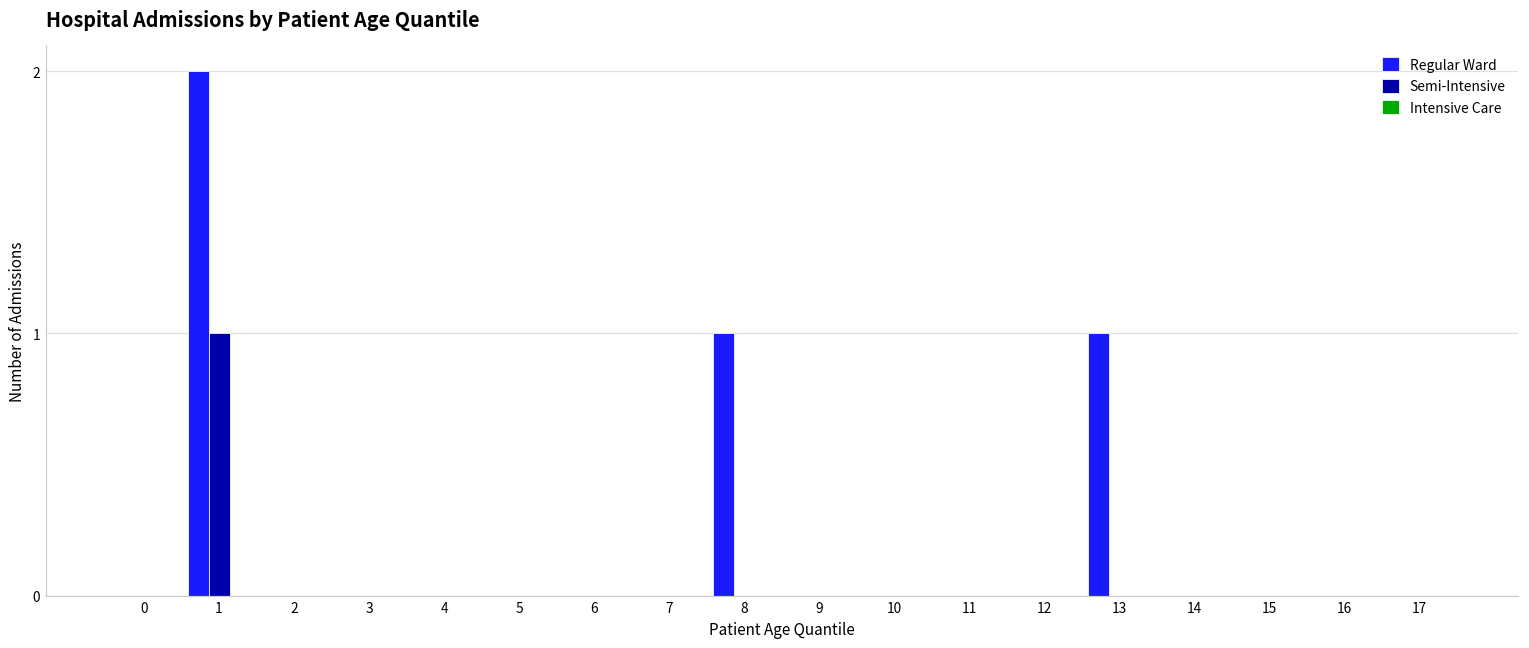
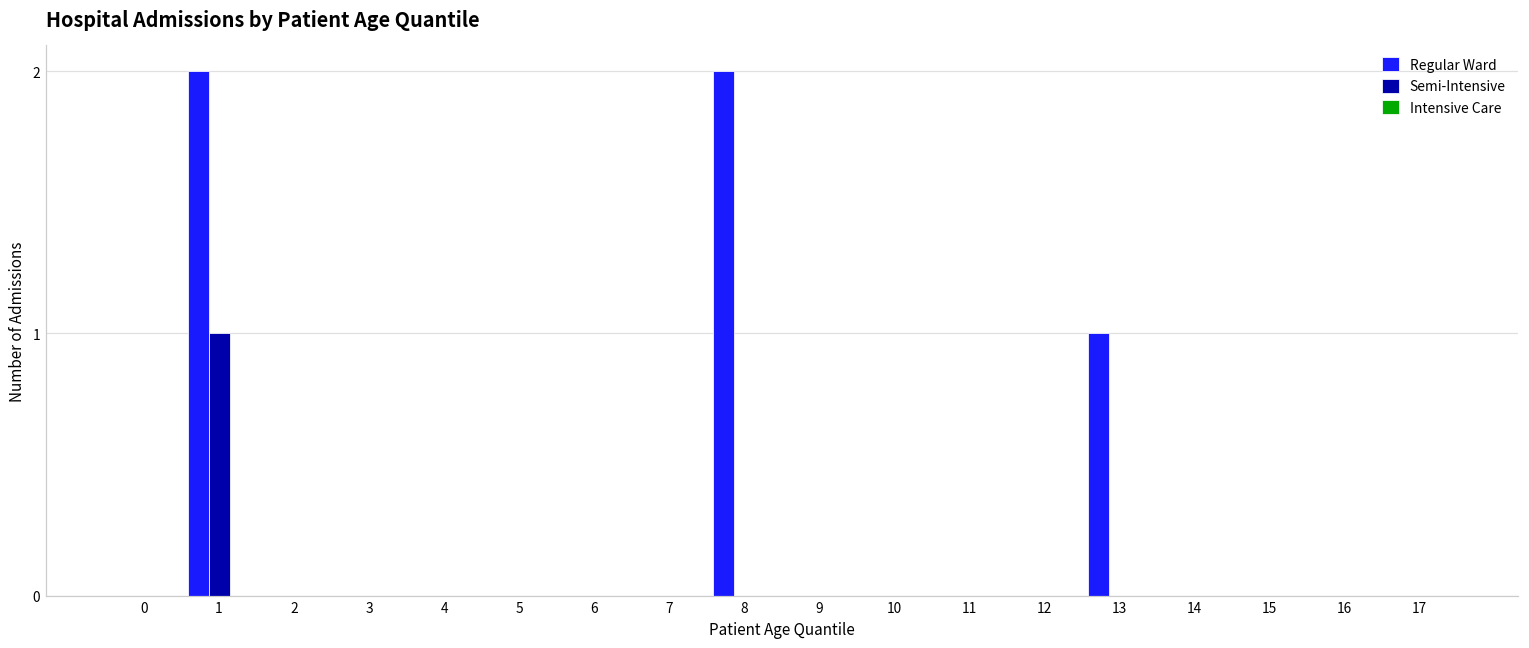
Regular Ward, 8: 1 -> 2
